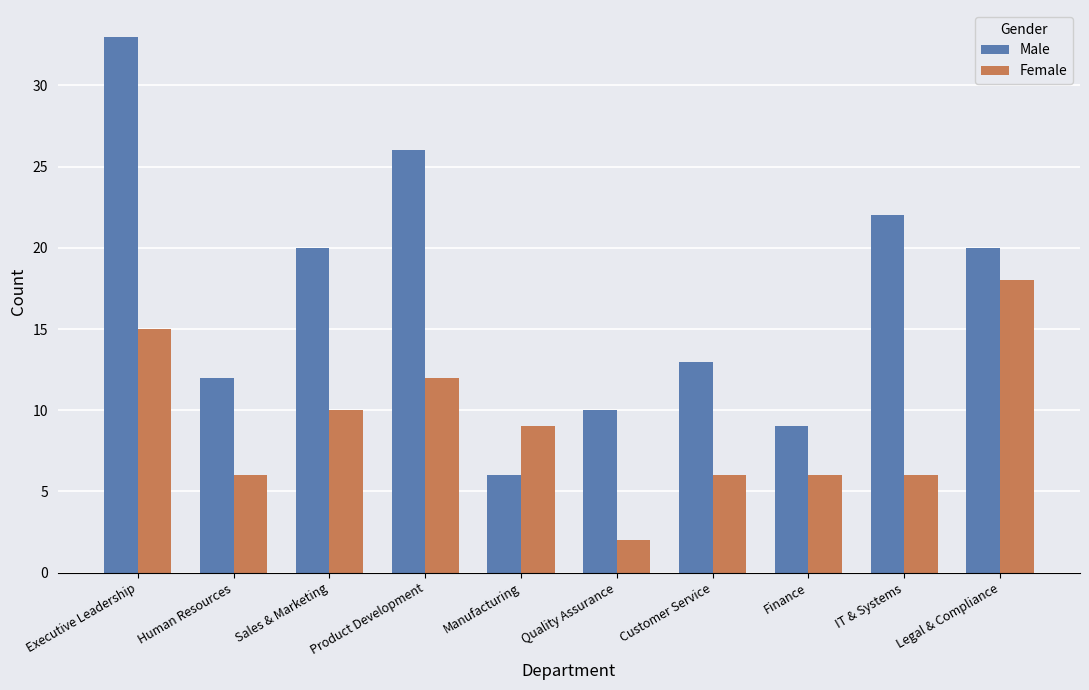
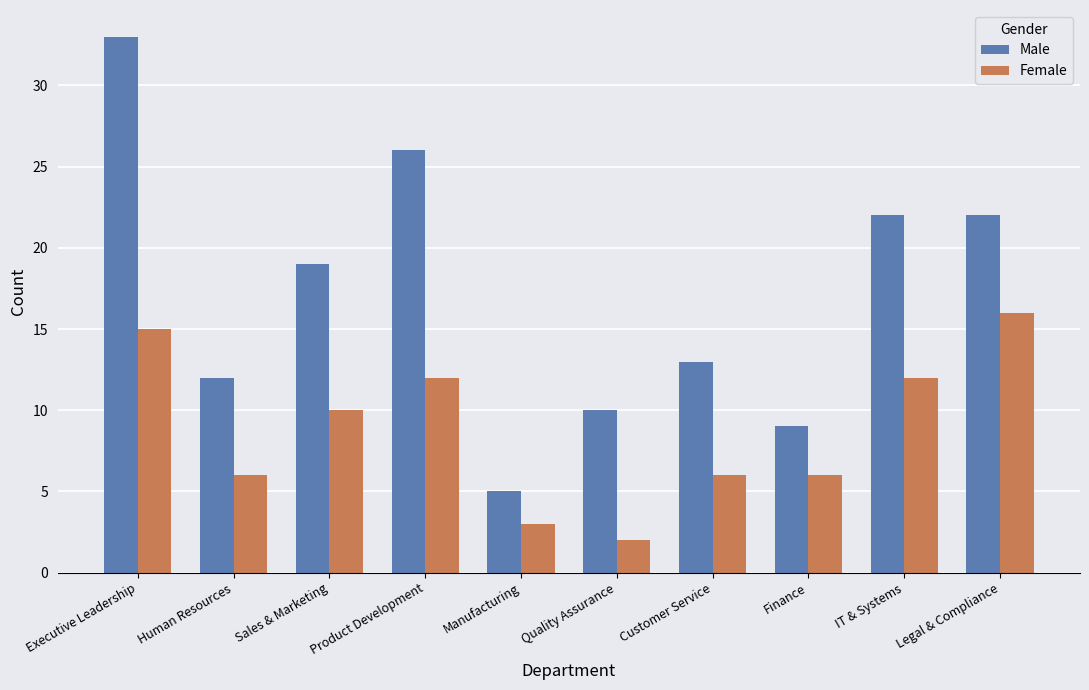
Male, Sales & Marketing: 20 -> 19
Male, Manufacturing: 6 -> 5
Female, Manufacturing: 9 -> 3
Female, IT & Systems: 6 -> 12
Male, Legal & Compliance: 20 -> 22
Female, Legal & Compliance: 18 -> 16
